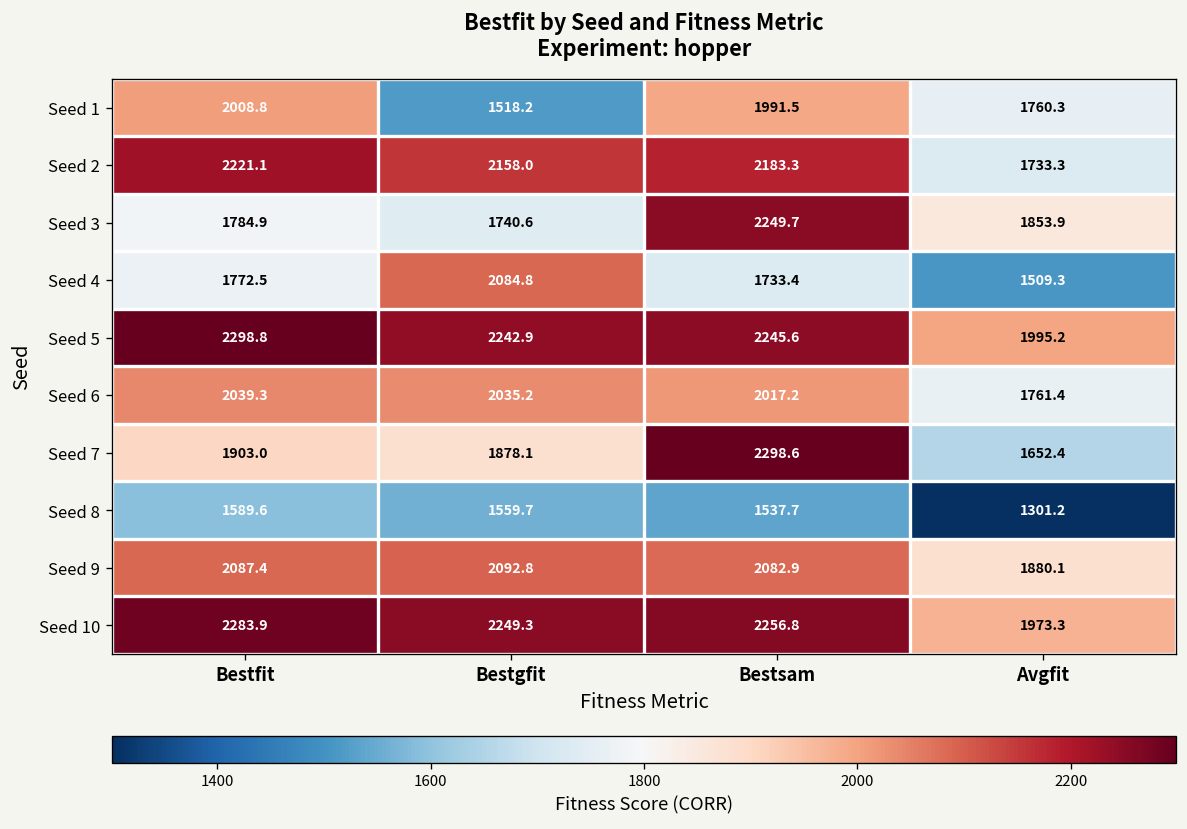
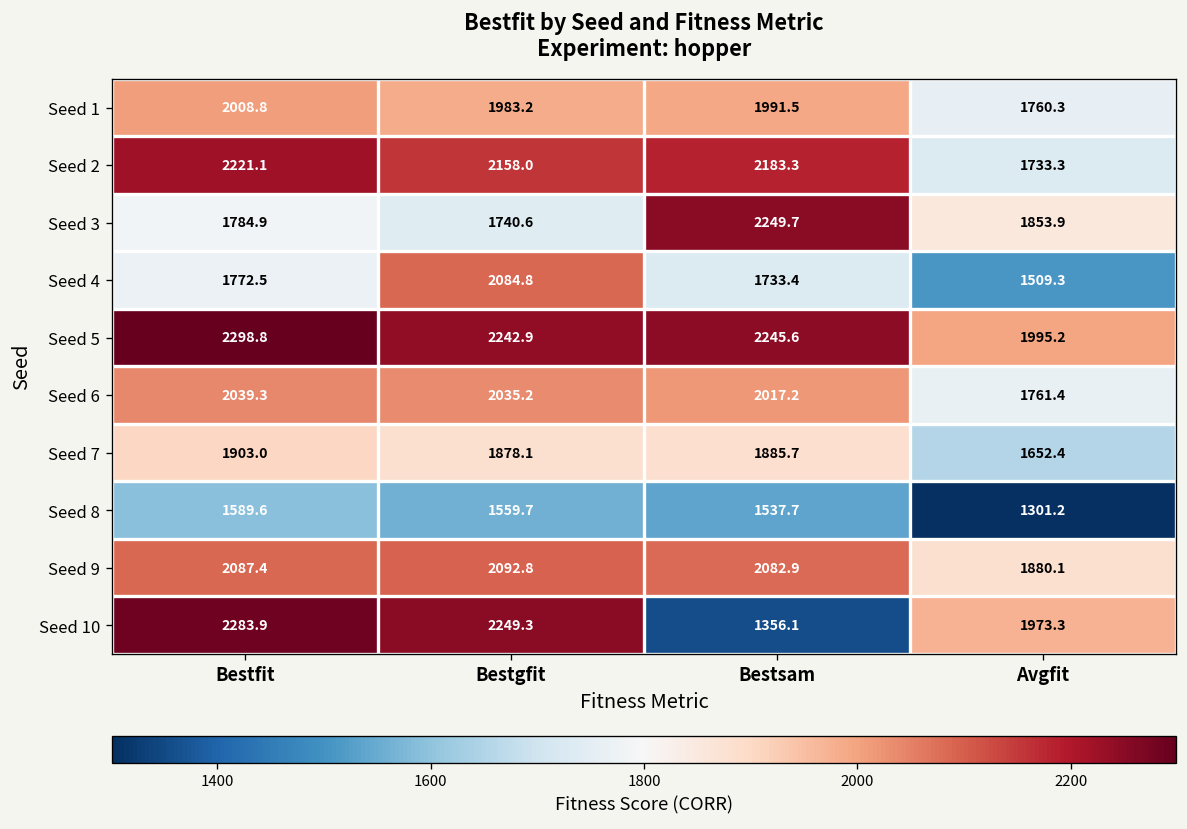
Seed 1, Bestgfit: 1518.2 -> 1983.2
Seed 7, Bestsam: 2298.6 -> 1885.7
Seed 10, Bestsam: 2256.8 -> 1356.1
